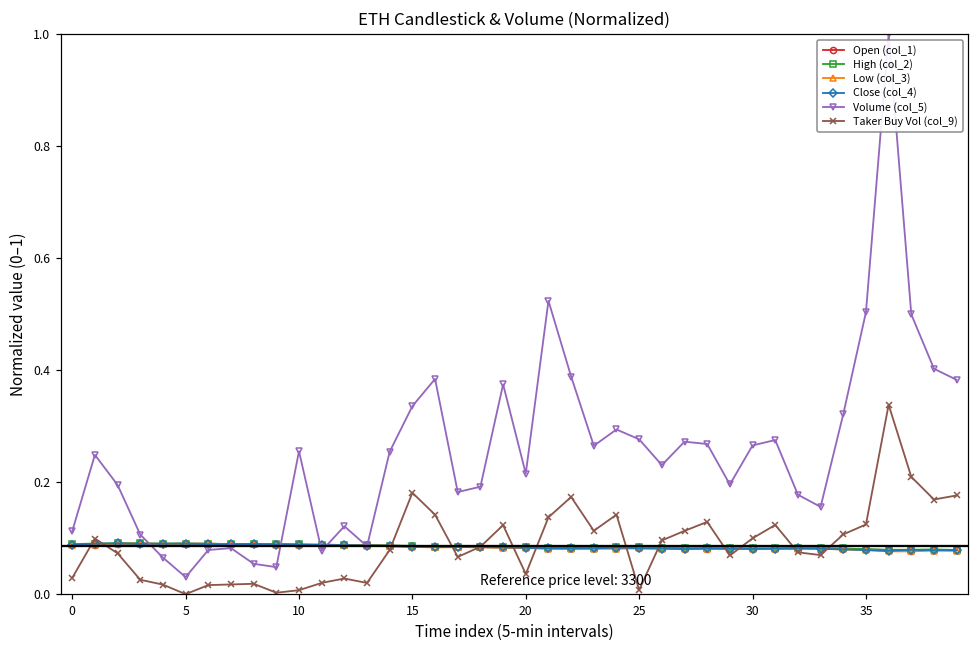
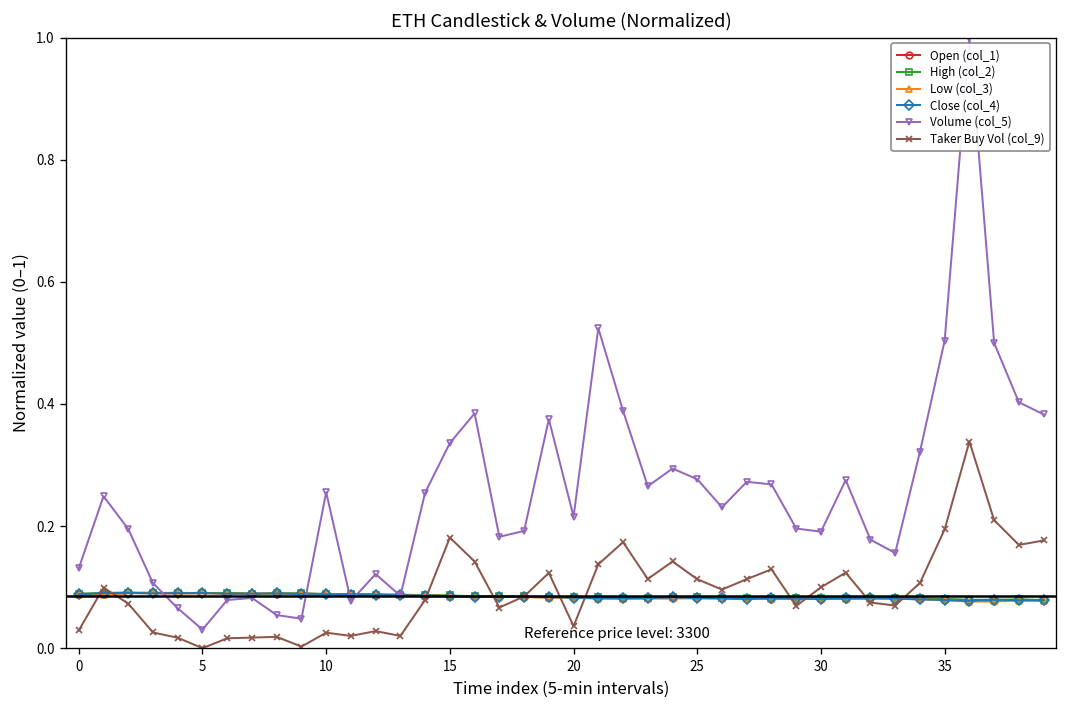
Volume (col_5), 0: 0.11 -> 0.13
Taker Buy Vol (col_9), 10: 0.01 -> 0.03
Taker Buy Vol (col_9), 25: 0.01 -> 0.11
Volume (col_5), 30: 0.27 -> 0.19
Taker Buy Vol (col_9), 35: 0.12 -> 0.19
